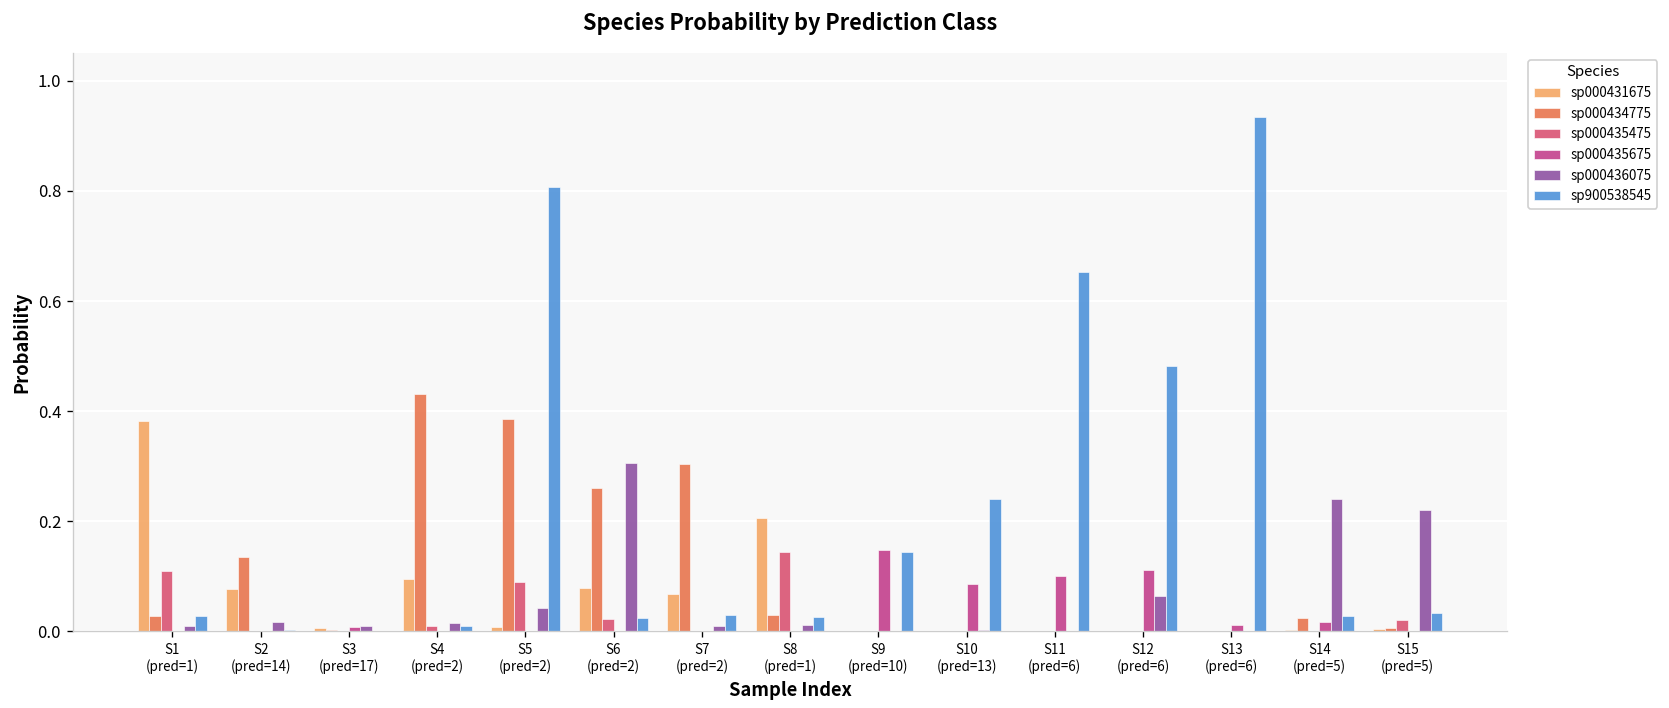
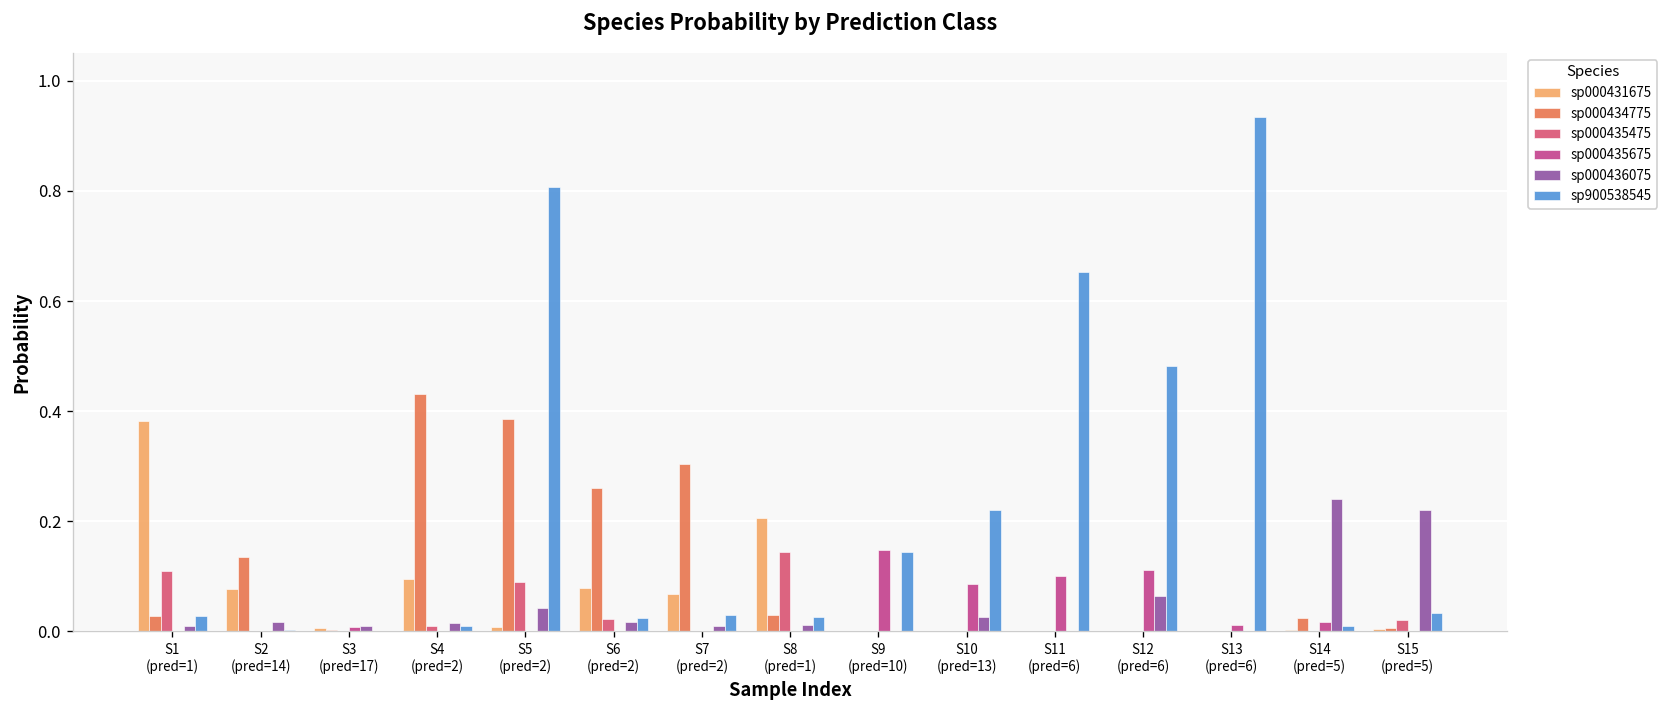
sp000436075, S6 (pred=2): 0.31 -> 0.02
sp000436075, S10 (pred=13): 0.00 -> 0.03
sp900538545, S10 (pred=13): 0.24 -> 0.22
sp900538545, S14 (pred=5): 0.03 -> 0.01
